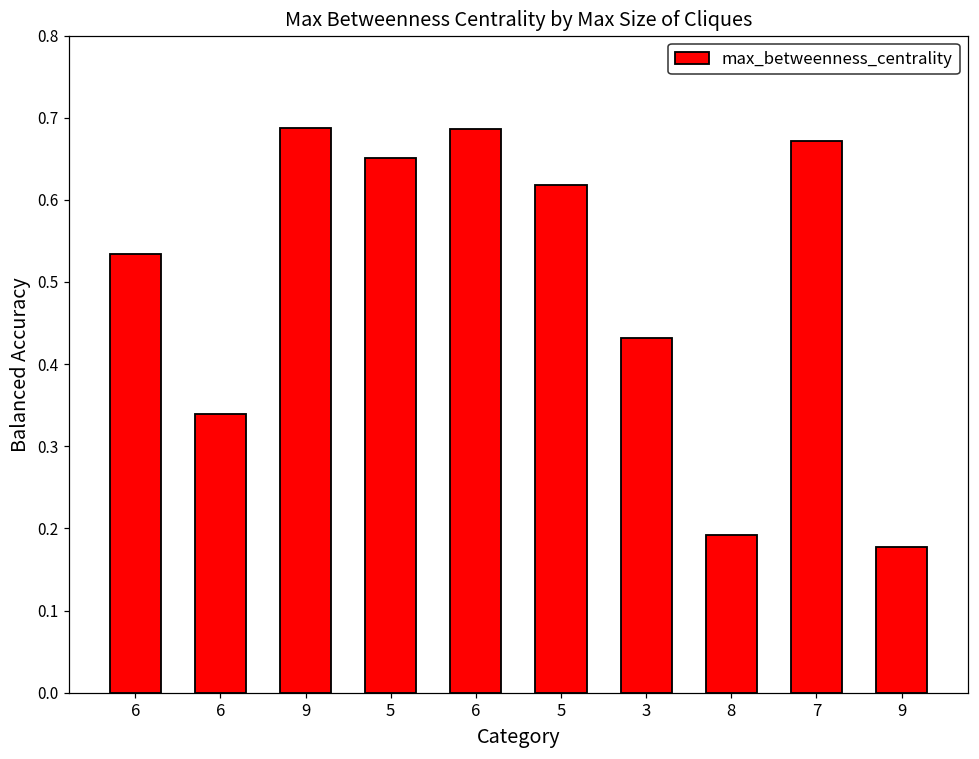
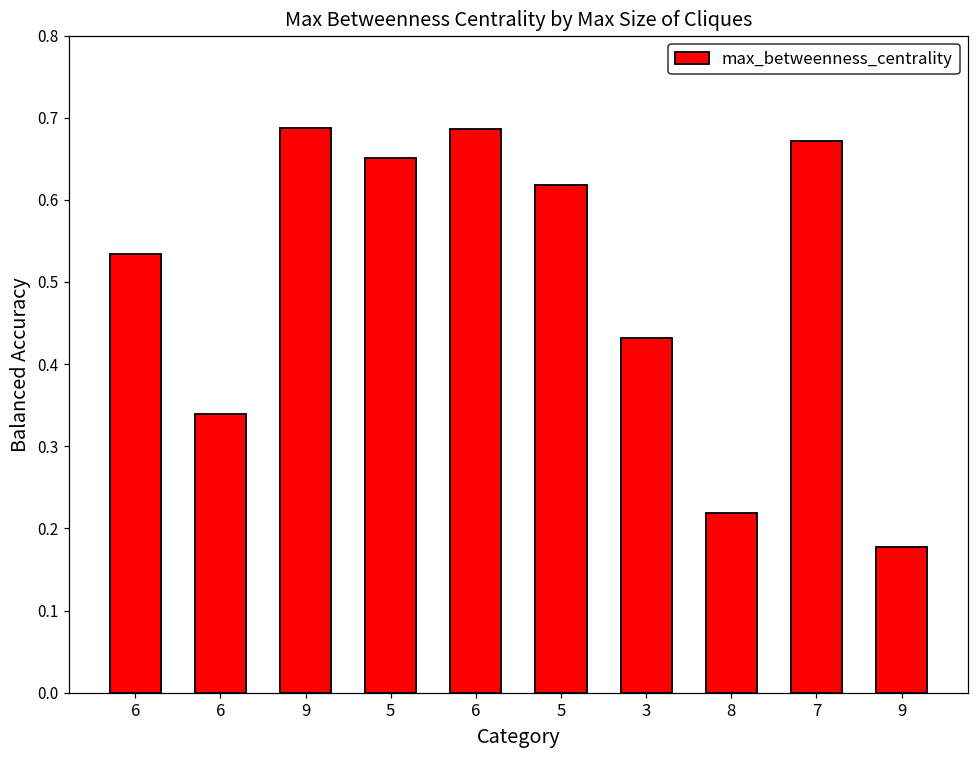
8: 0.19 -> 0.22
